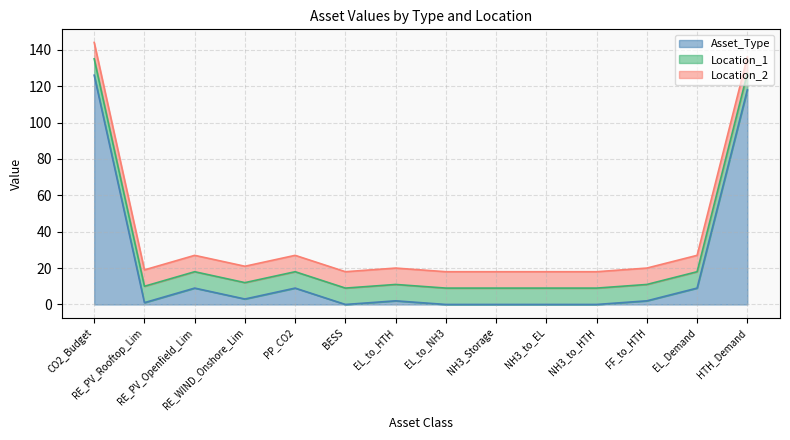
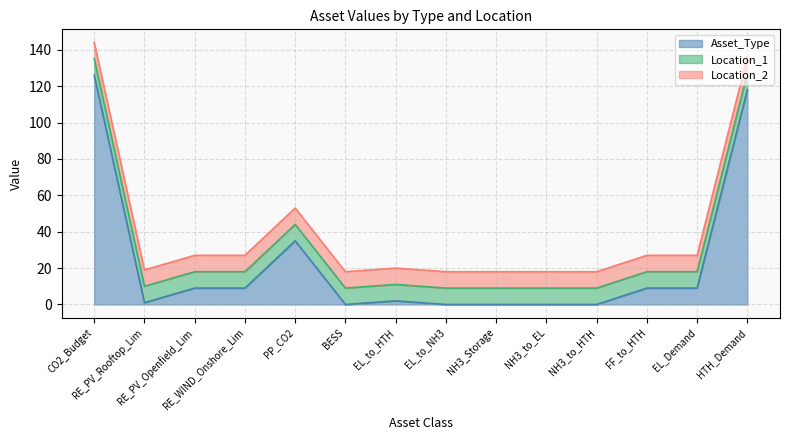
Asset_Type, RE_WIND_Onshore_Lim: 3 -> 9
Asset_Type, PP_CO2: 9 -> 35
Asset_Type, FF_to_HTH: 2 -> 9
